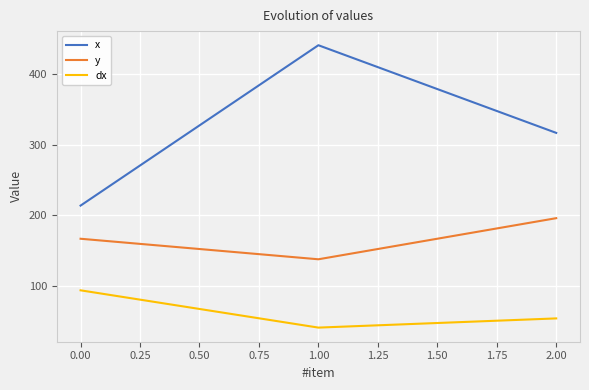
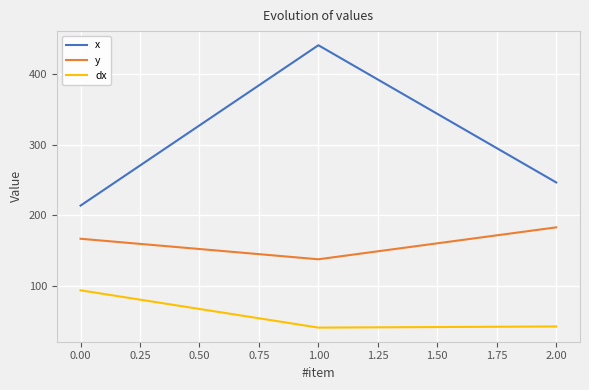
x, 2.00: 320 -> 250
y, 2.00: 200 -> 180
dx, 2.00: 50 -> 40
